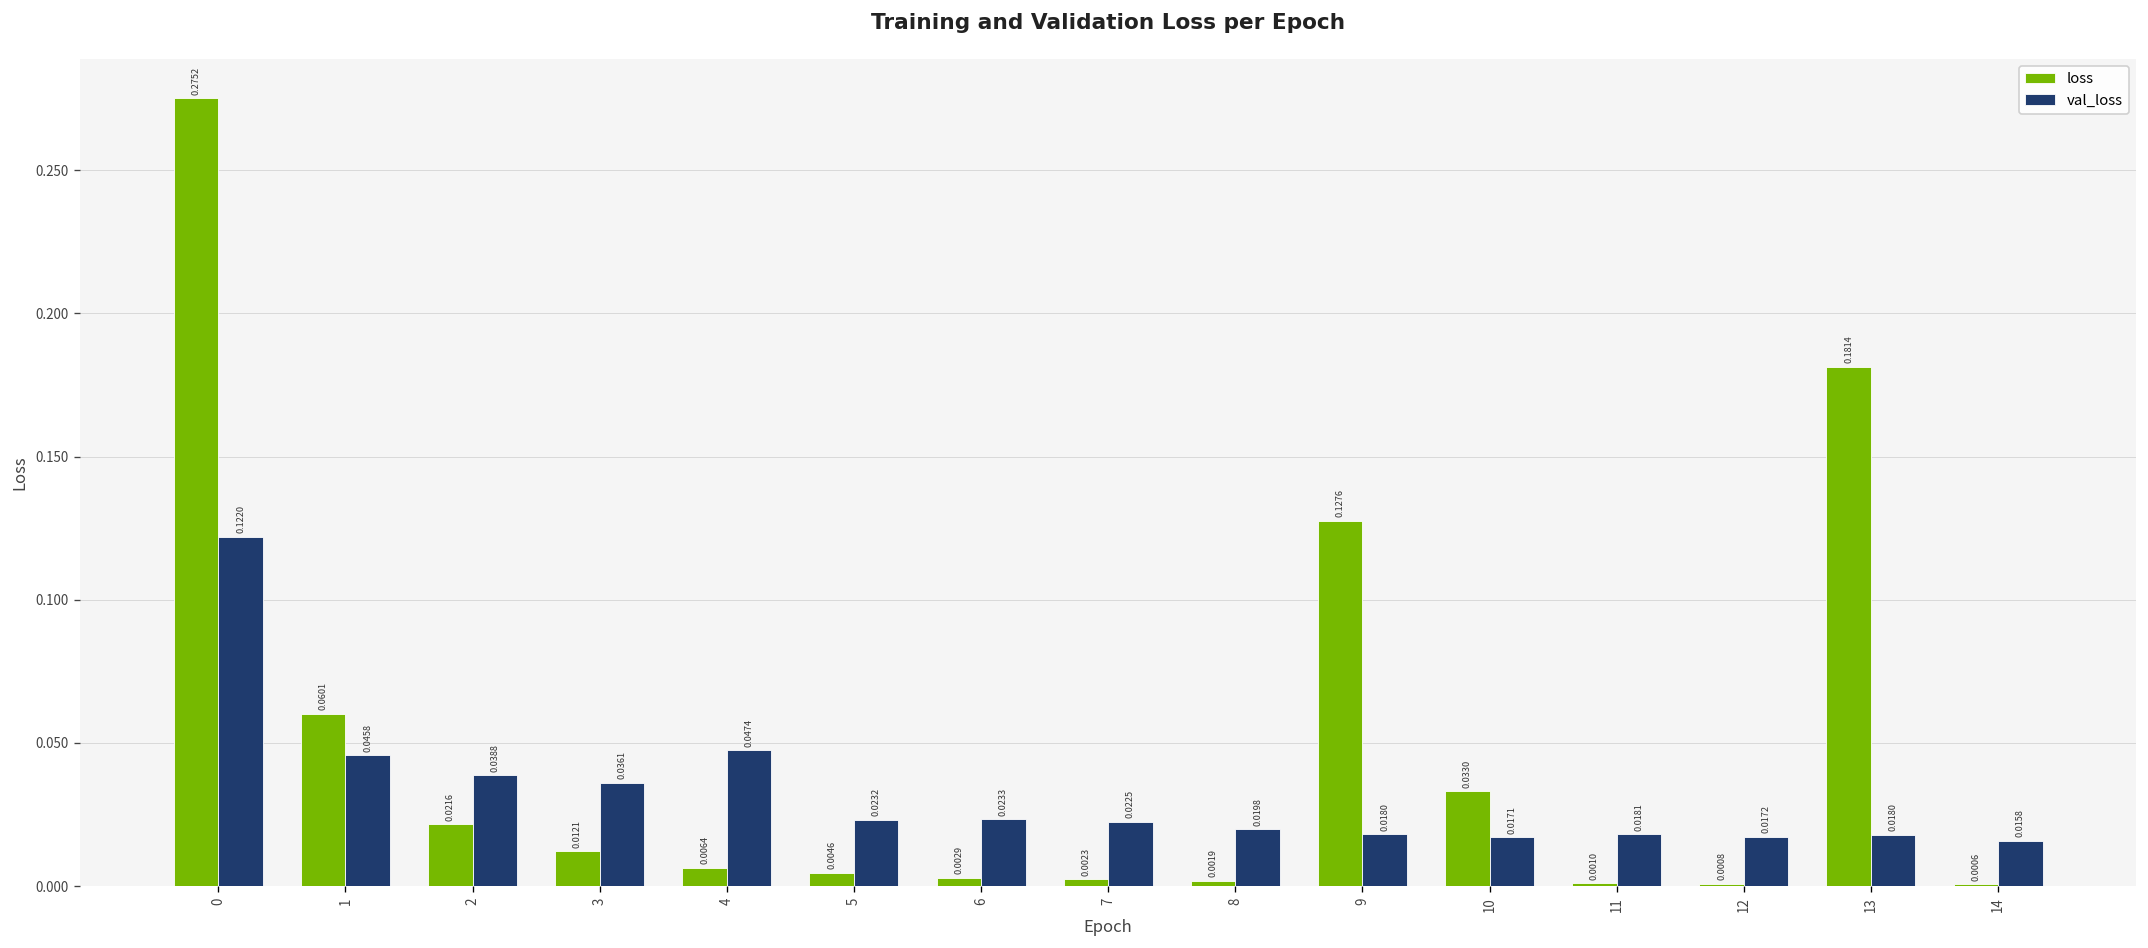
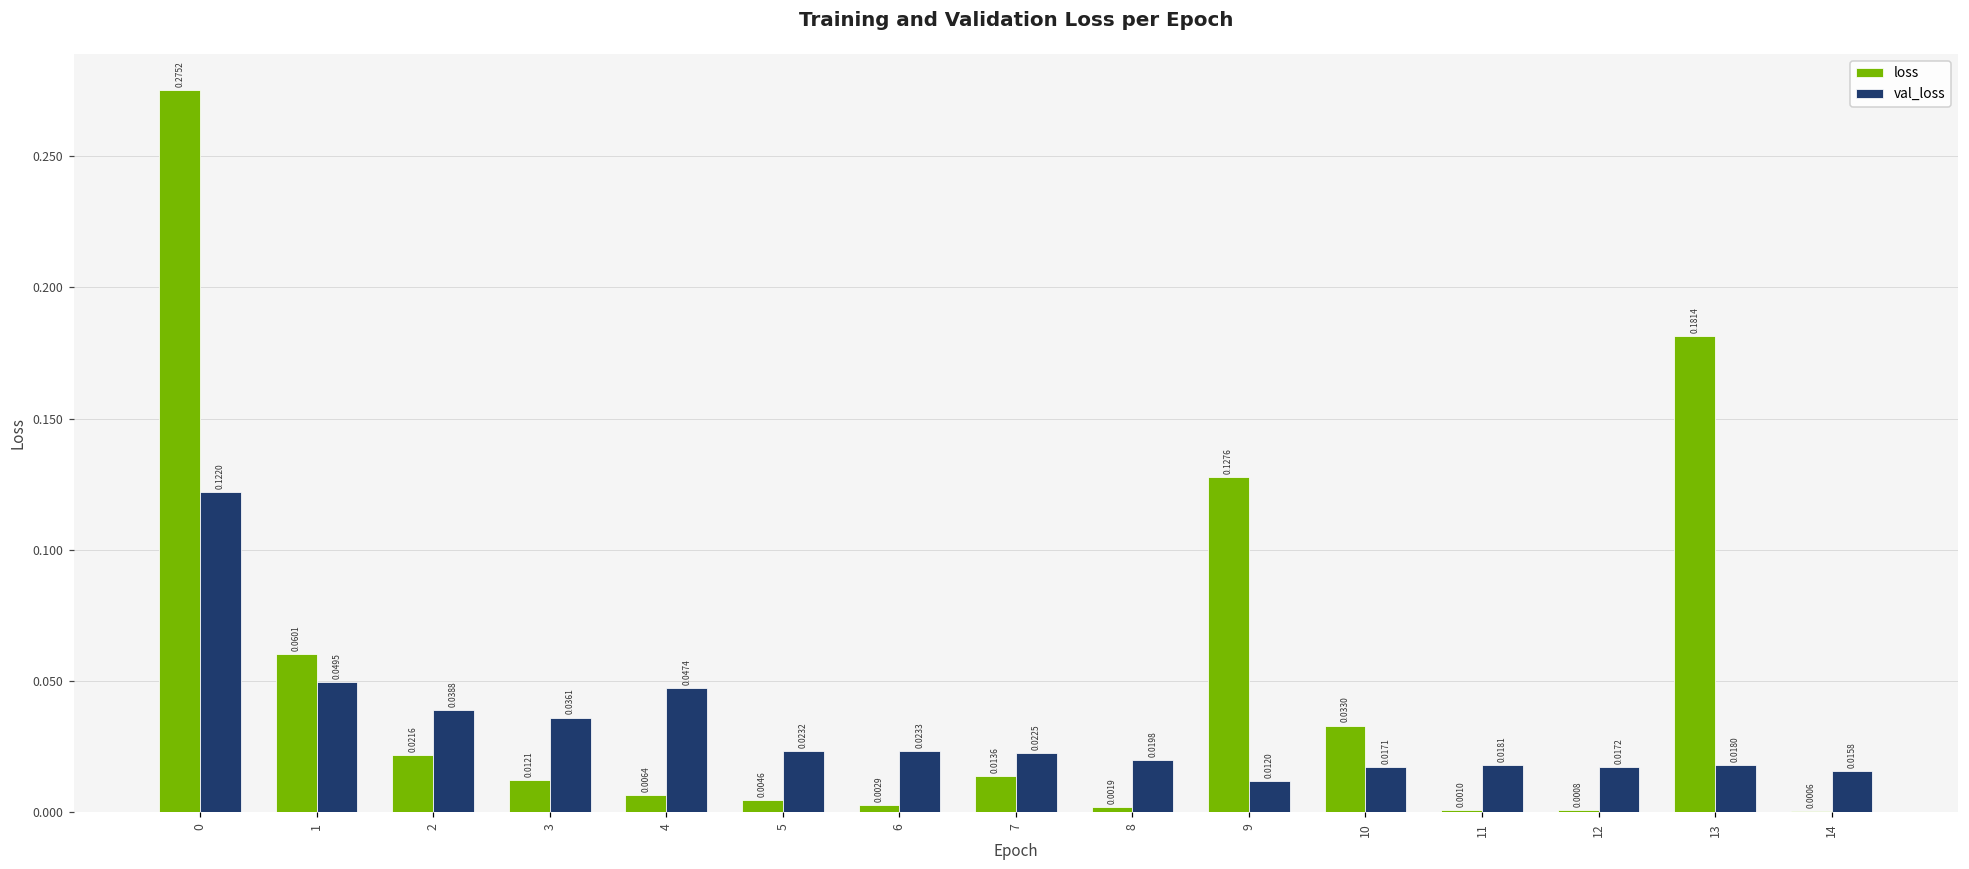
val_loss, 1: 0.0458 -> 0.0495
loss, 7: 0.0023 -> 0.0136
val_loss, 9: 0.0180 -> 0.0120
